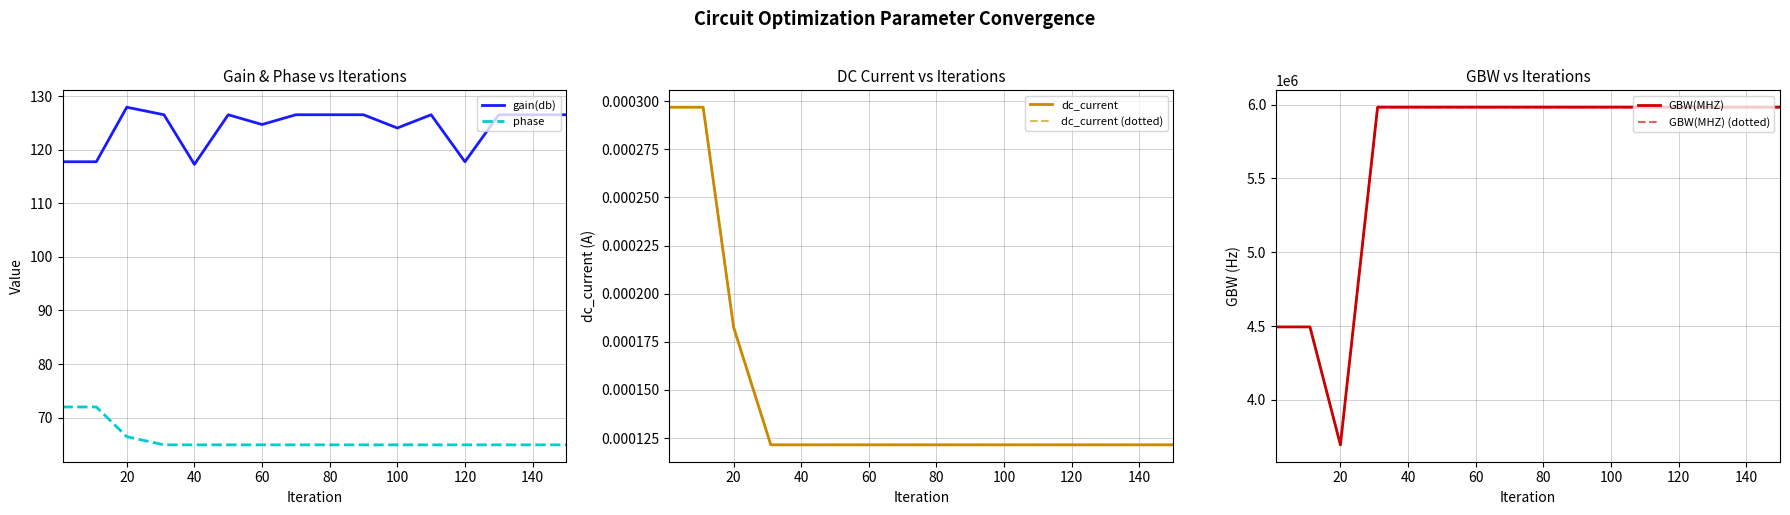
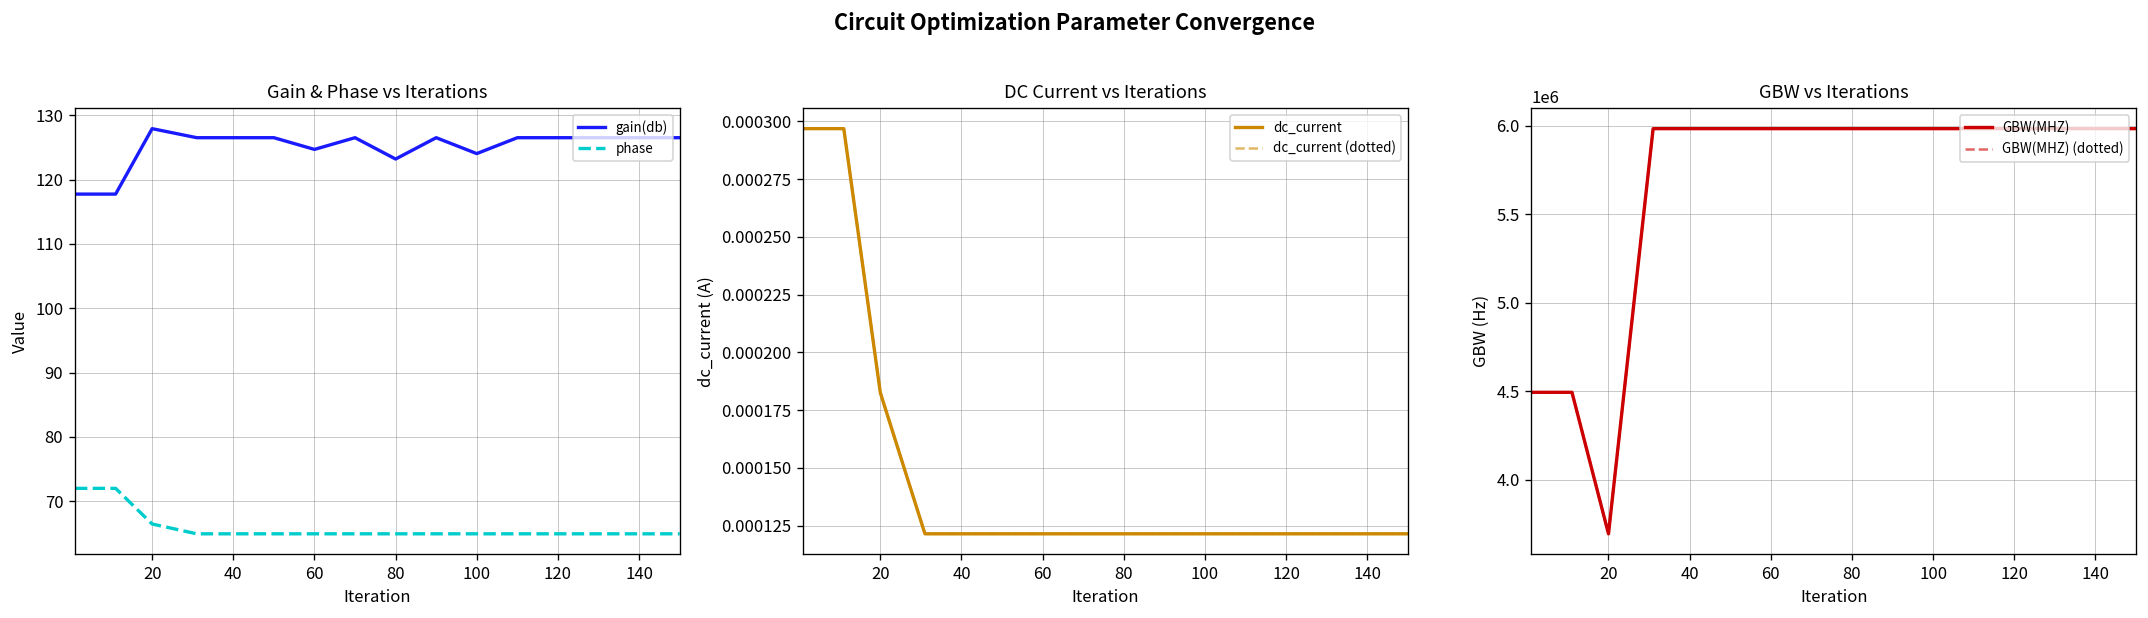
Gain & Phase vs Iterations, gain(db), 40: 117 -> 127
Gain & Phase vs Iterations, gain(db), 80: 127 -> 123
Gain & Phase vs Iterations, gain(db), 120: 118 -> 127
